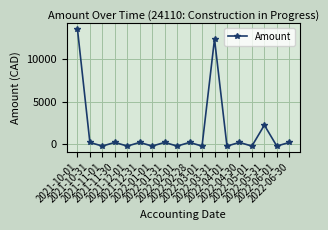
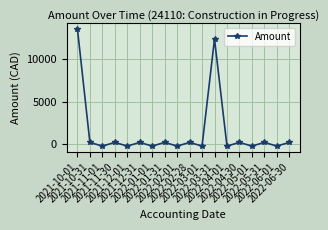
2022-05-31: 2000 -> 0
